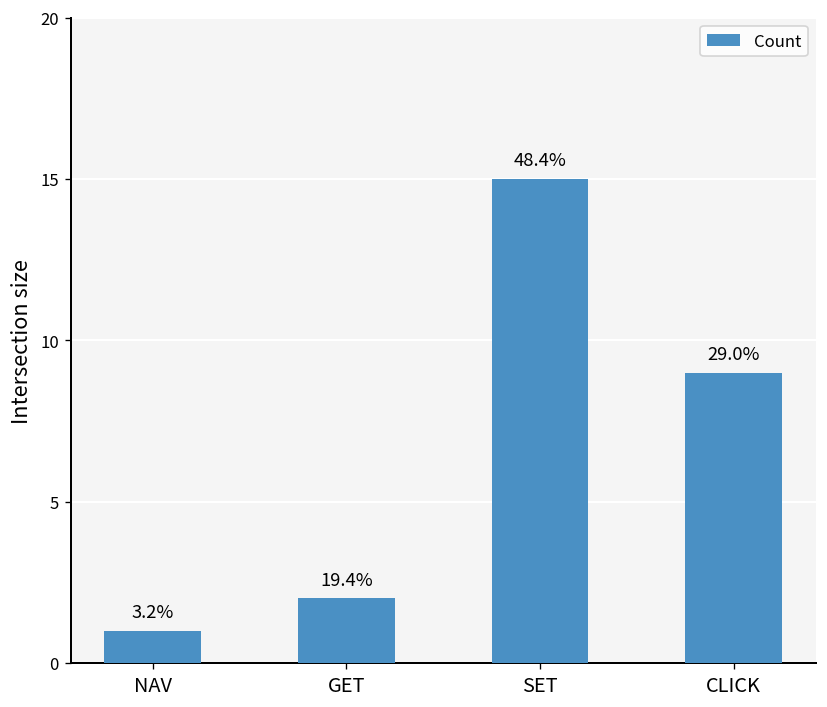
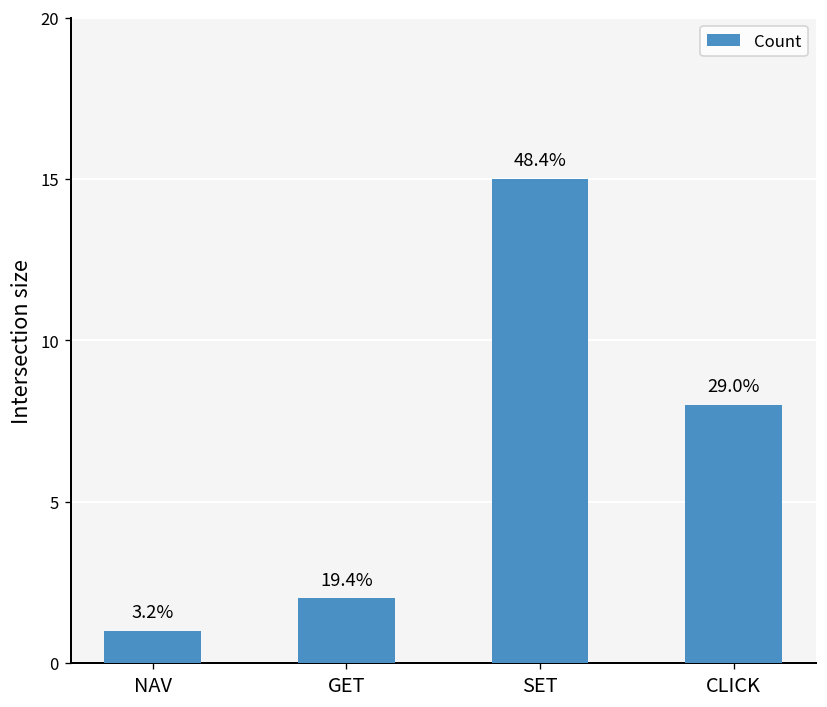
CLICK: 9 -> 8
